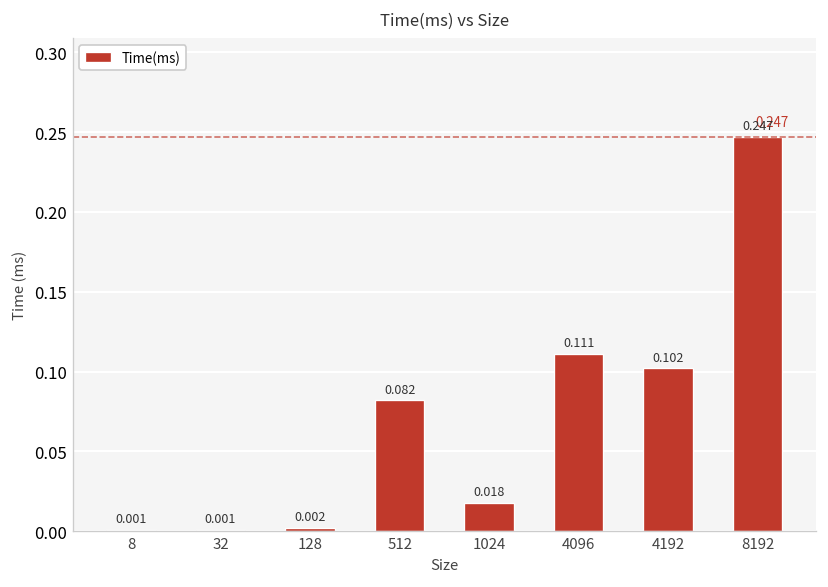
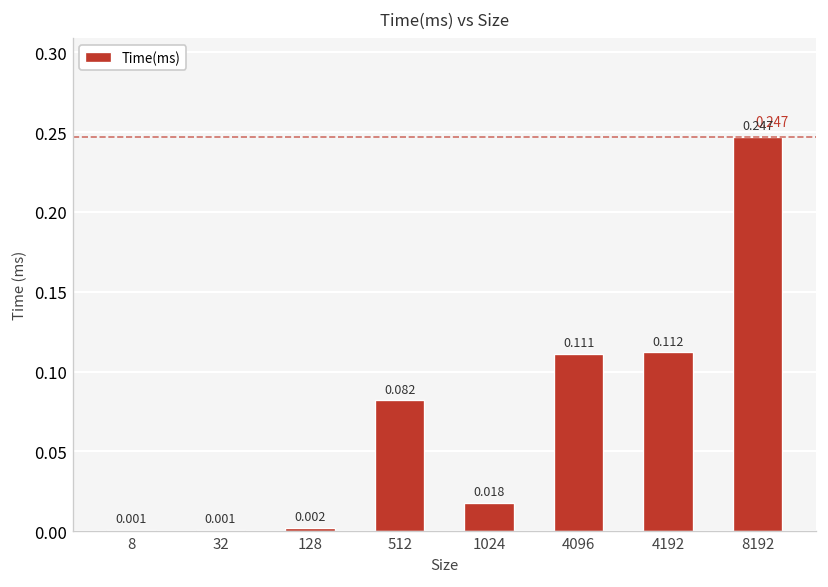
4192: 0.102 -> 0.112
